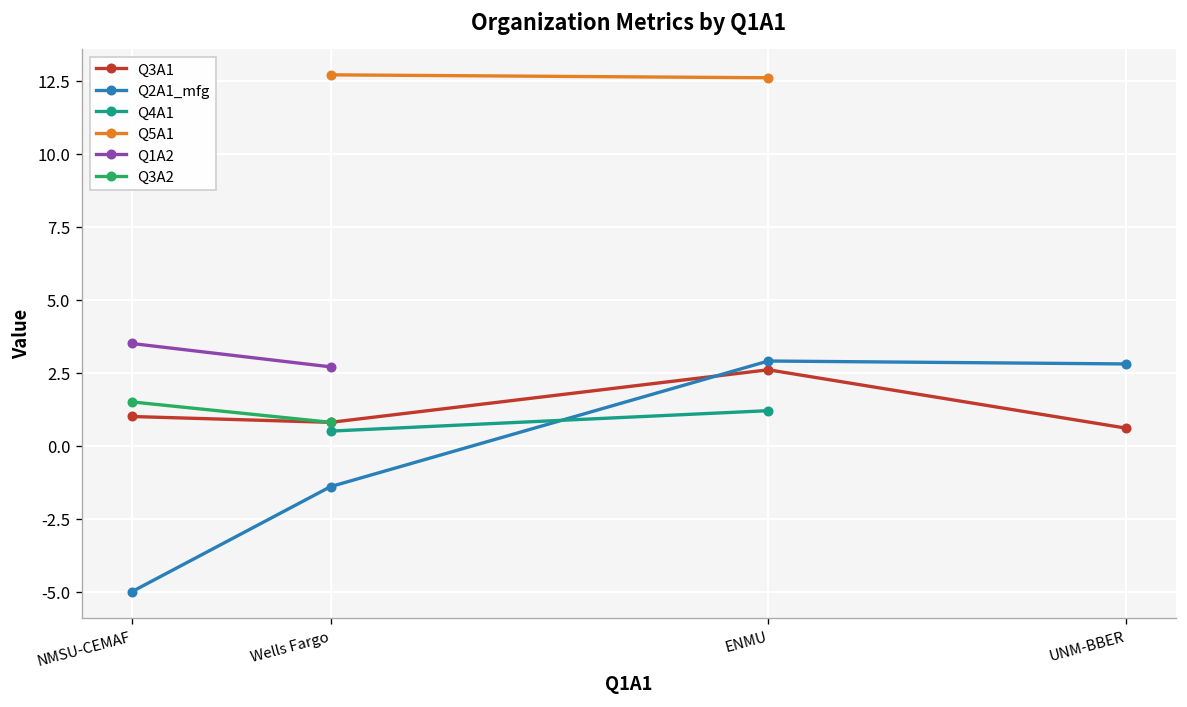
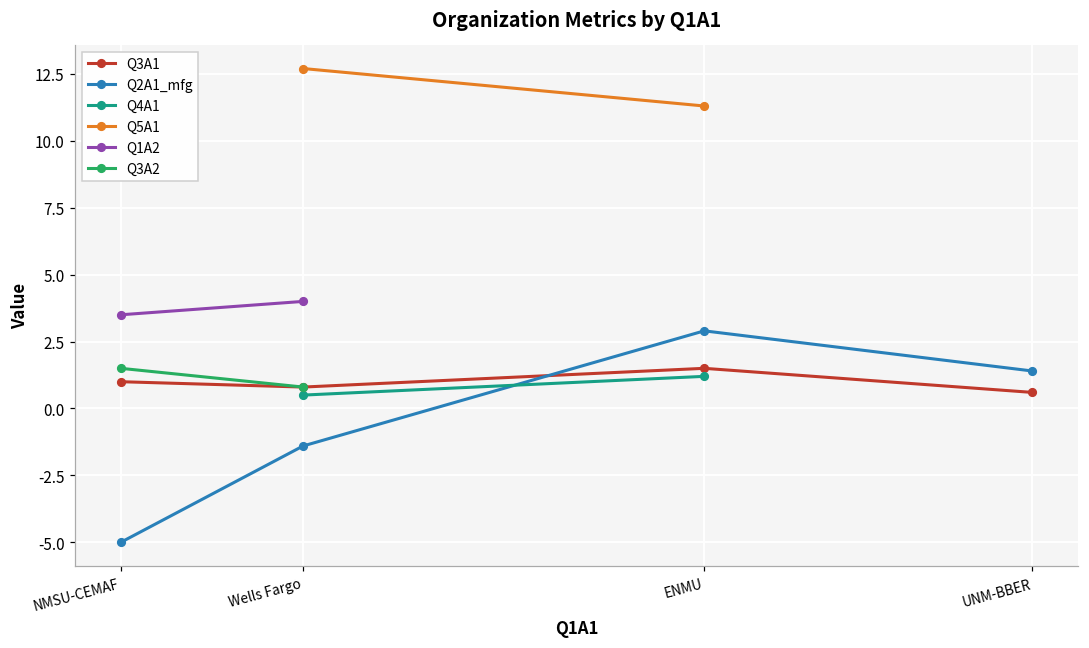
Q1A2, Wells Fargo: 2.7 -> 4.0
Q3A1, ENMU: 2.6 -> 1.5
Q5A1, ENMU: 12.6 -> 11.3
Q2A1_mfg, UNM-BBER: 2.8 -> 1.4
